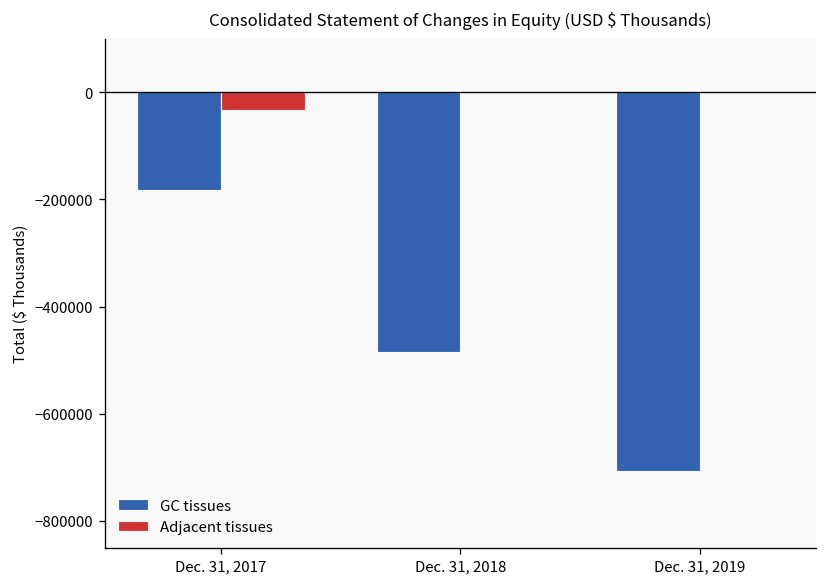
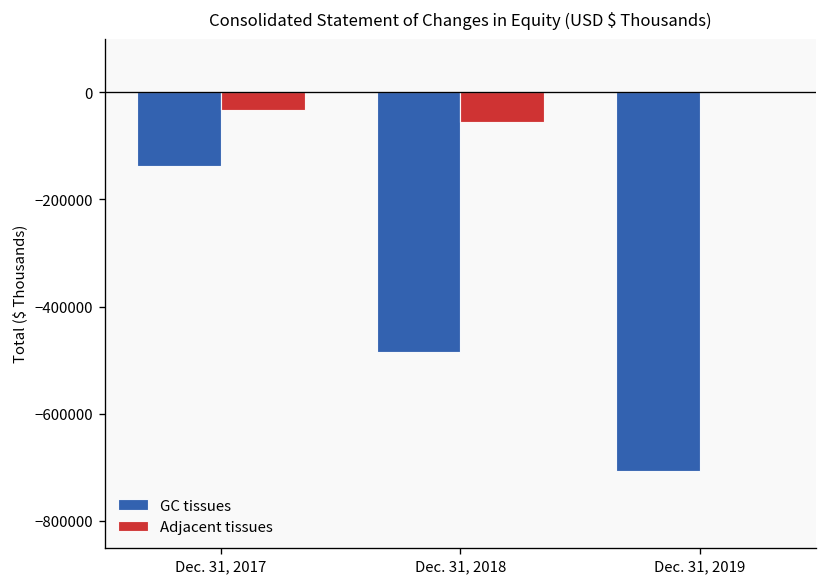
GC tissues, Dec. 31, 2017: -180000 -> -140000
Adjacent tissues, Dec. 31, 2018: 0 -> -60000
